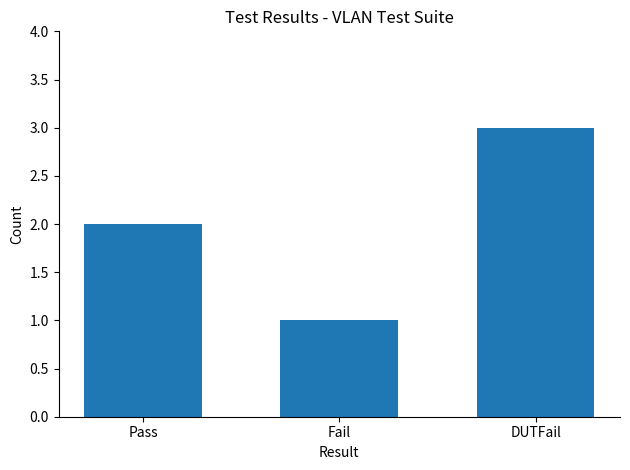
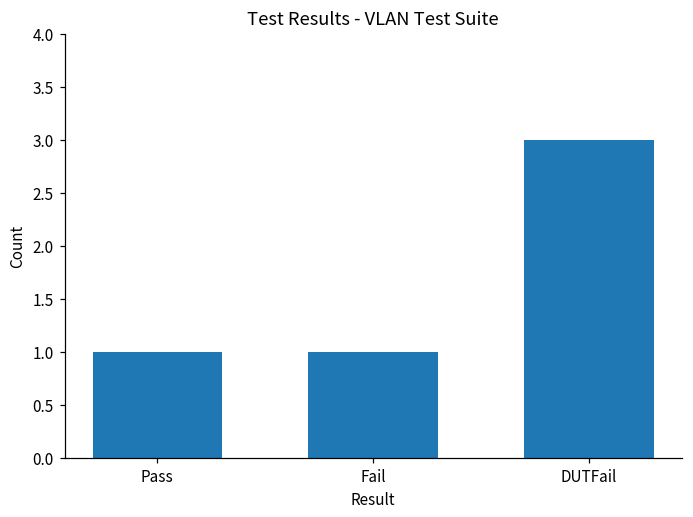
Pass: 2 -> 1
